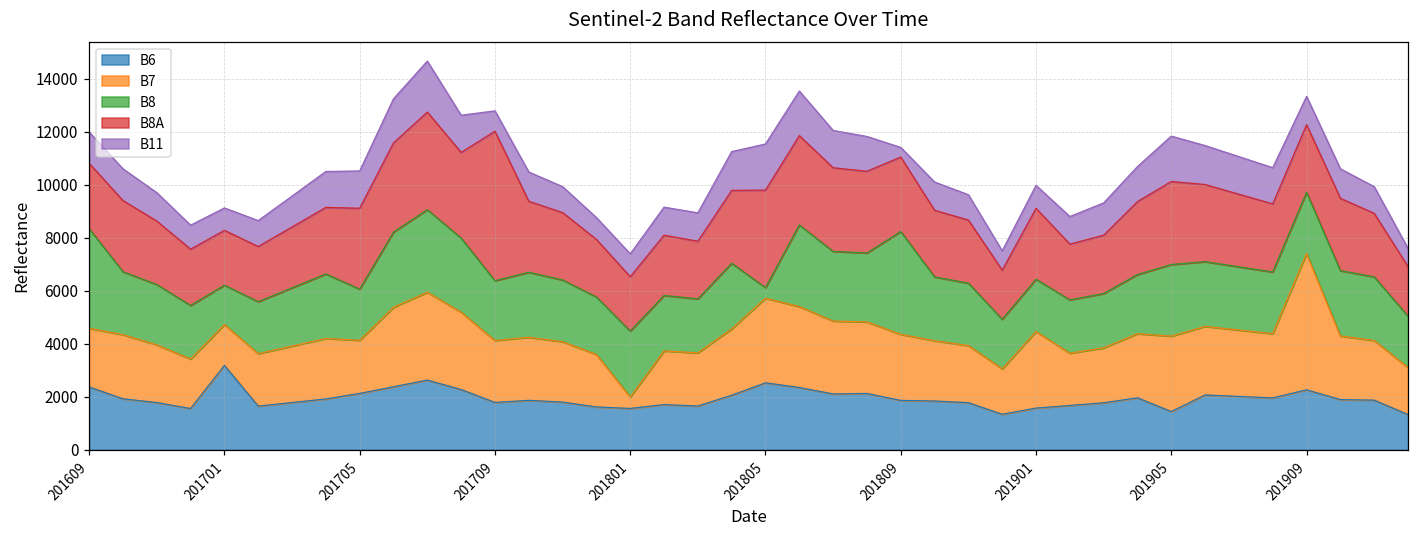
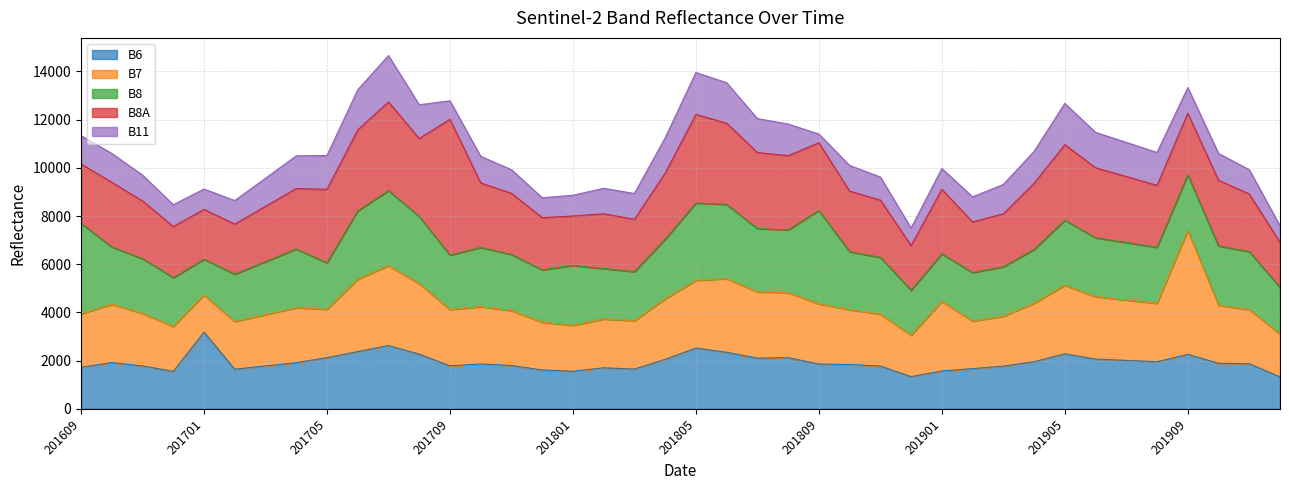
B6, 201609: 2400 -> 1700
B7, 201801: 400 -> 1900
B7, 201805: 3200 -> 2800
B8, 201805: 400 -> 3200
B6, 201905: 1400 -> 2300
